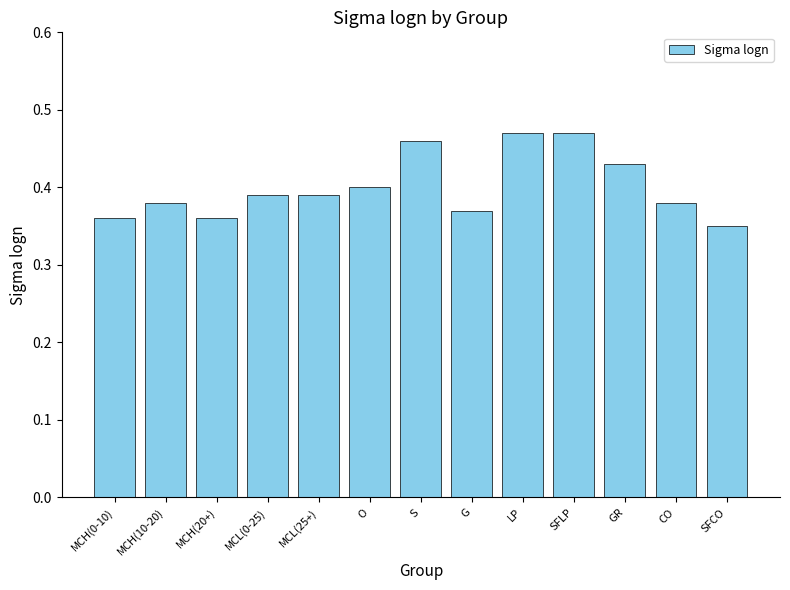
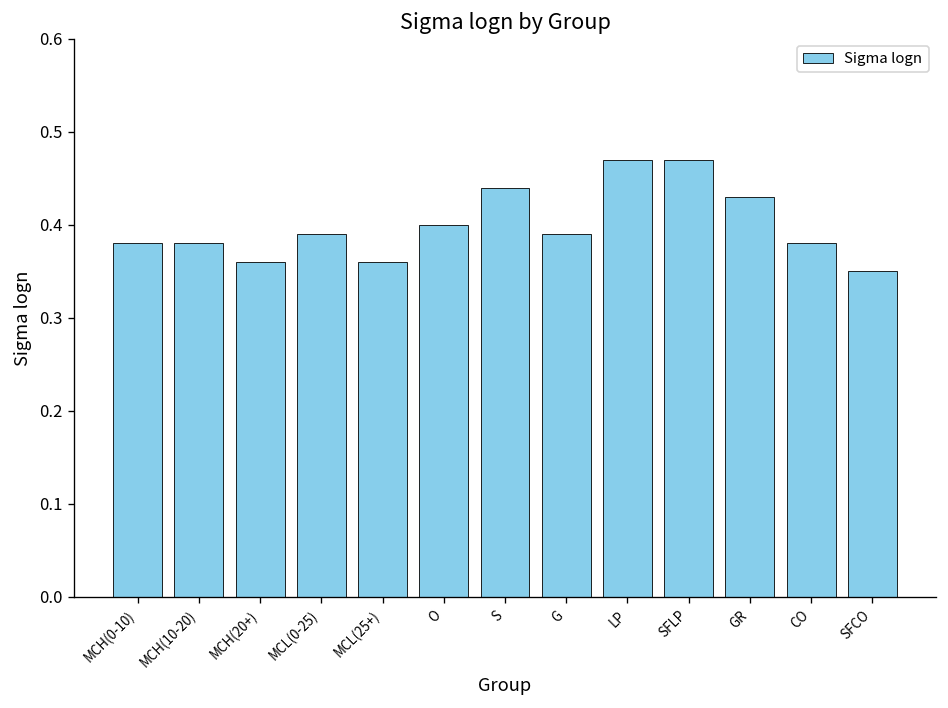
MCH(0-10): 0.36 -> 0.38
MCL(25+): 0.39 -> 0.36
S: 0.46 -> 0.44
G: 0.37 -> 0.39
